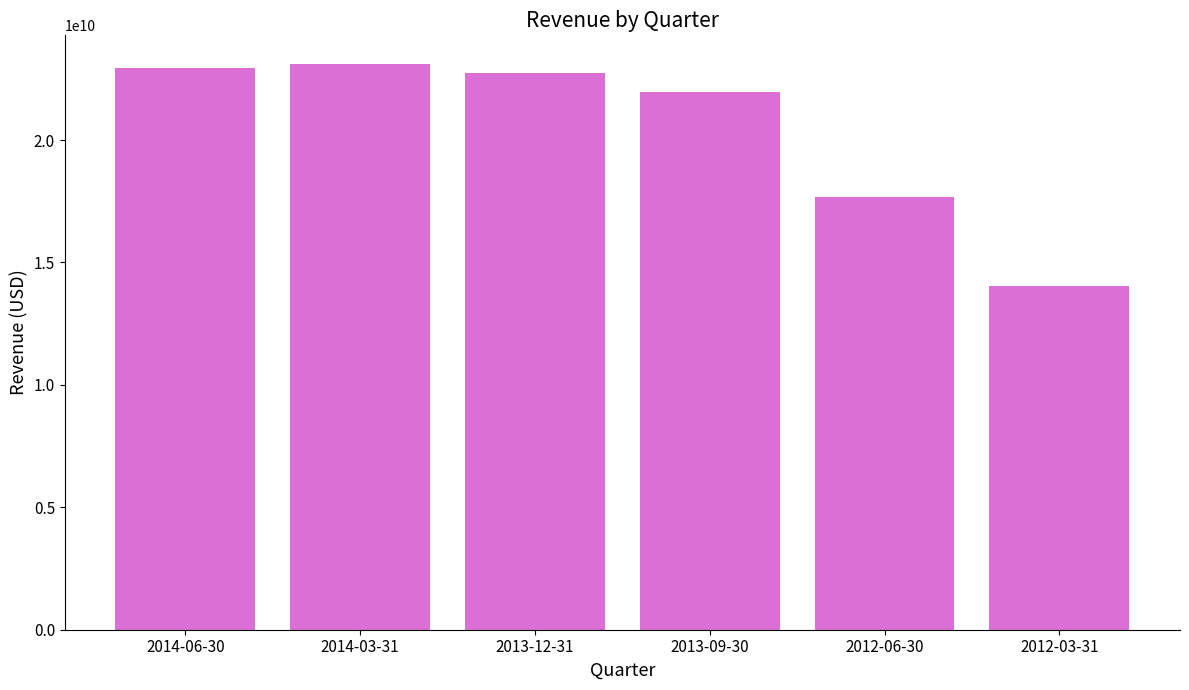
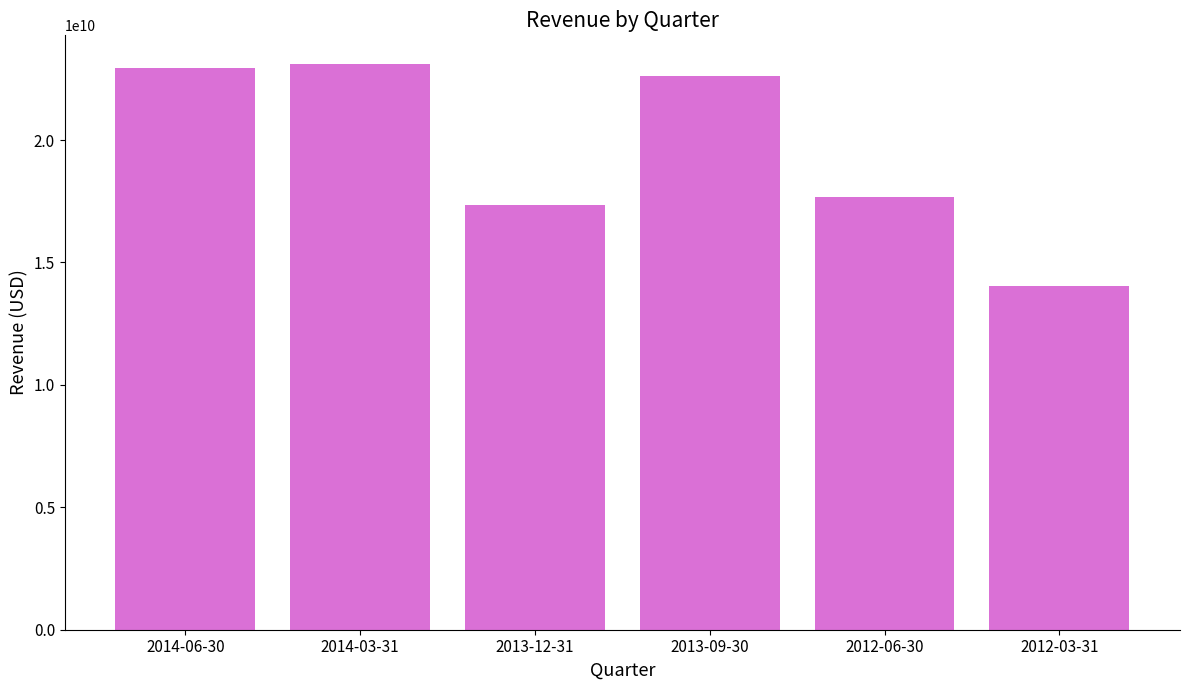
2013-12-31: 22800000000 -> 17300000000
2013-09-30: 22000000000 -> 22600000000
